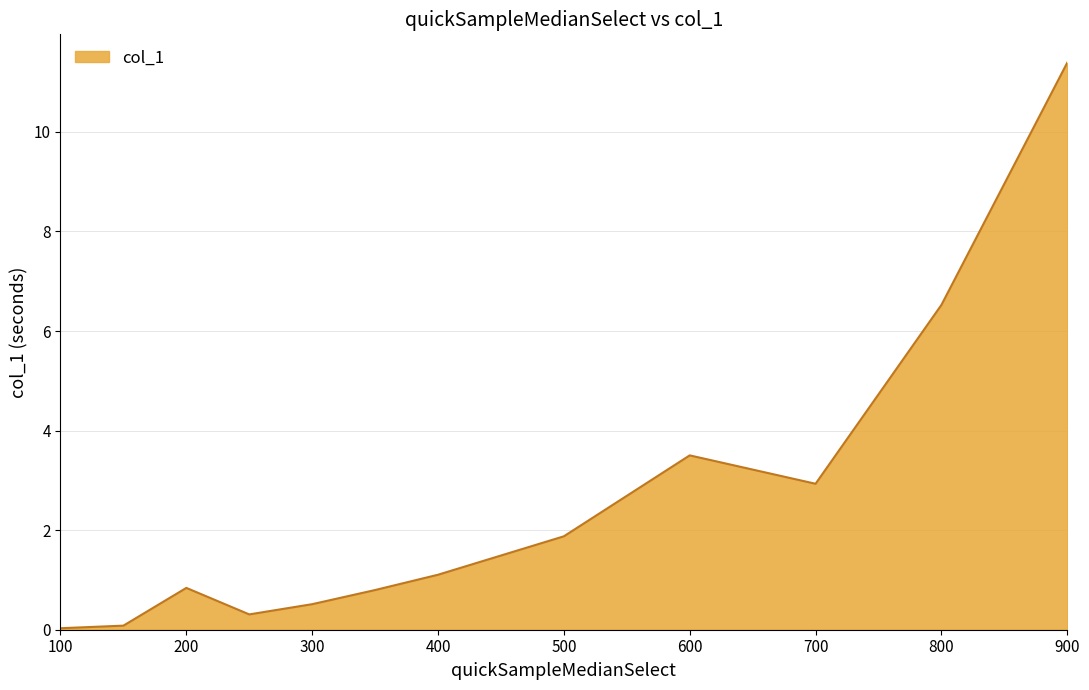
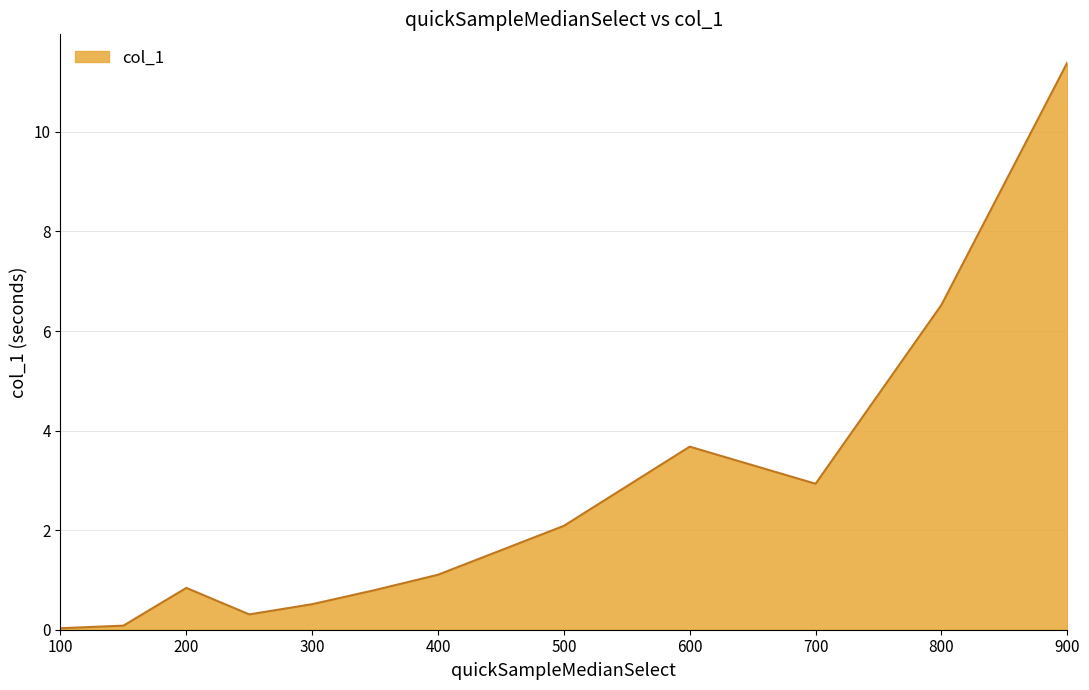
500: 1.9 -> 2.1
600: 3.5 -> 3.7
